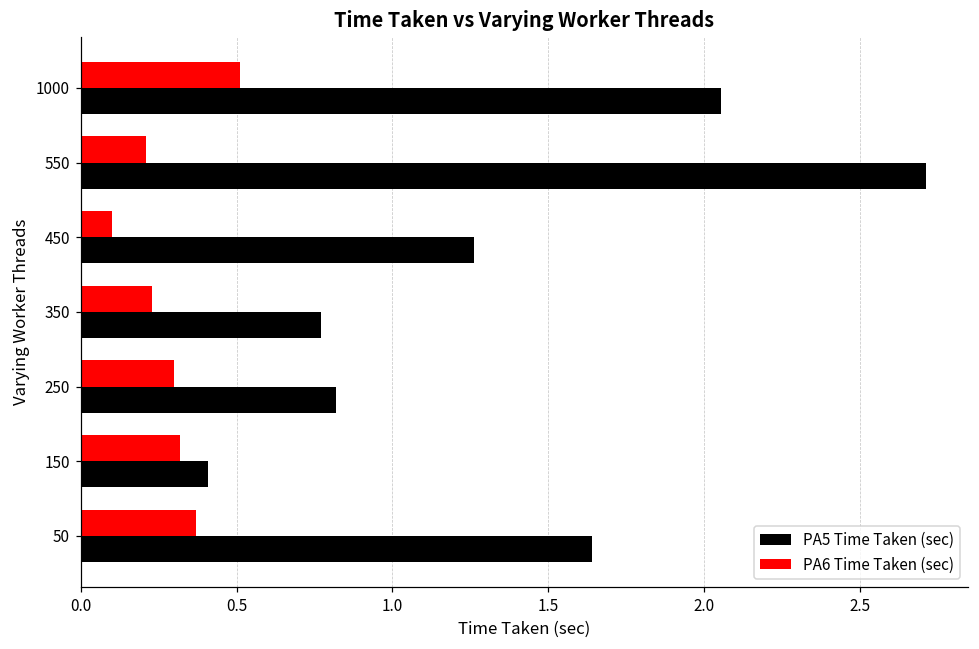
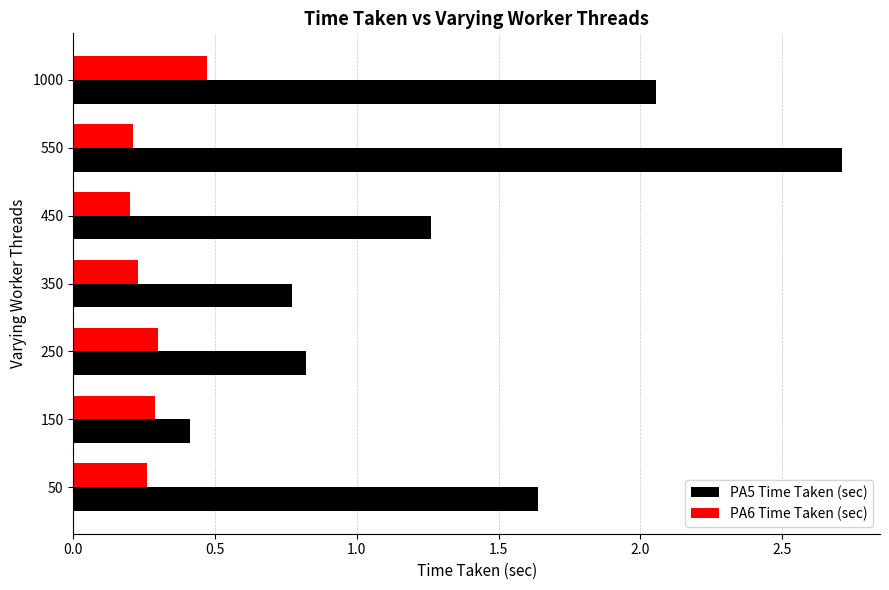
PA6 Time Taken (sec), 1000: 0.51 -> 0.47
PA6 Time Taken (sec), 450: 0.1 -> 0.2
PA6 Time Taken (sec), 150: 0.32 -> 0.29
PA6 Time Taken (sec), 50: 0.37 -> 0.26
